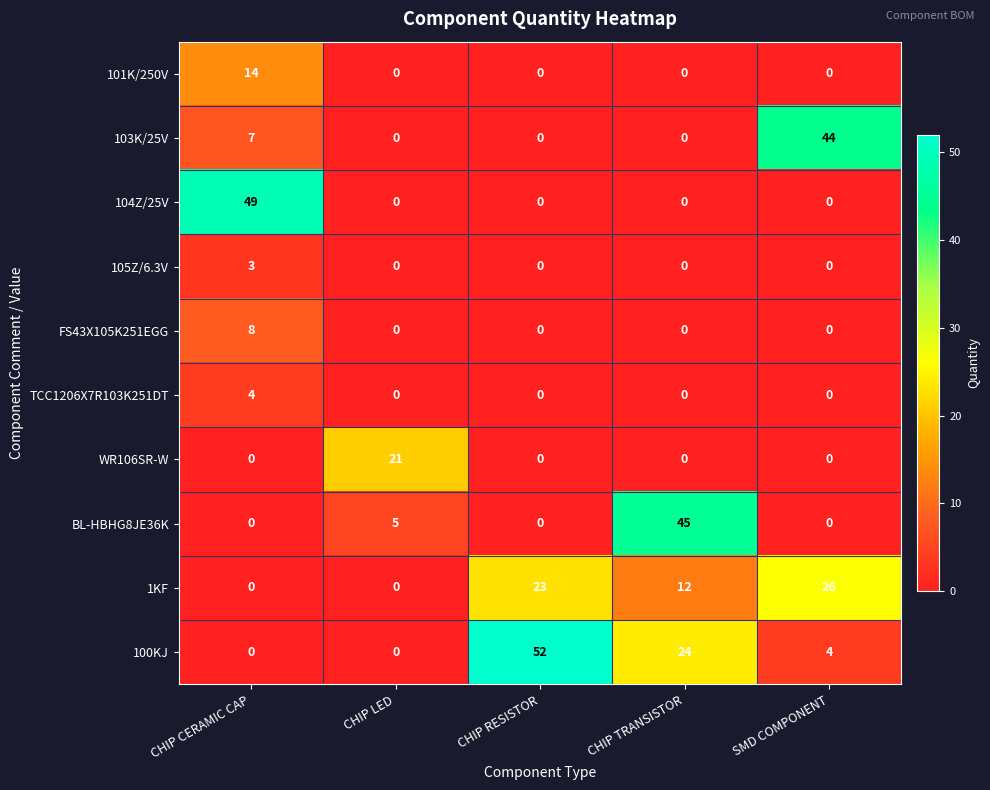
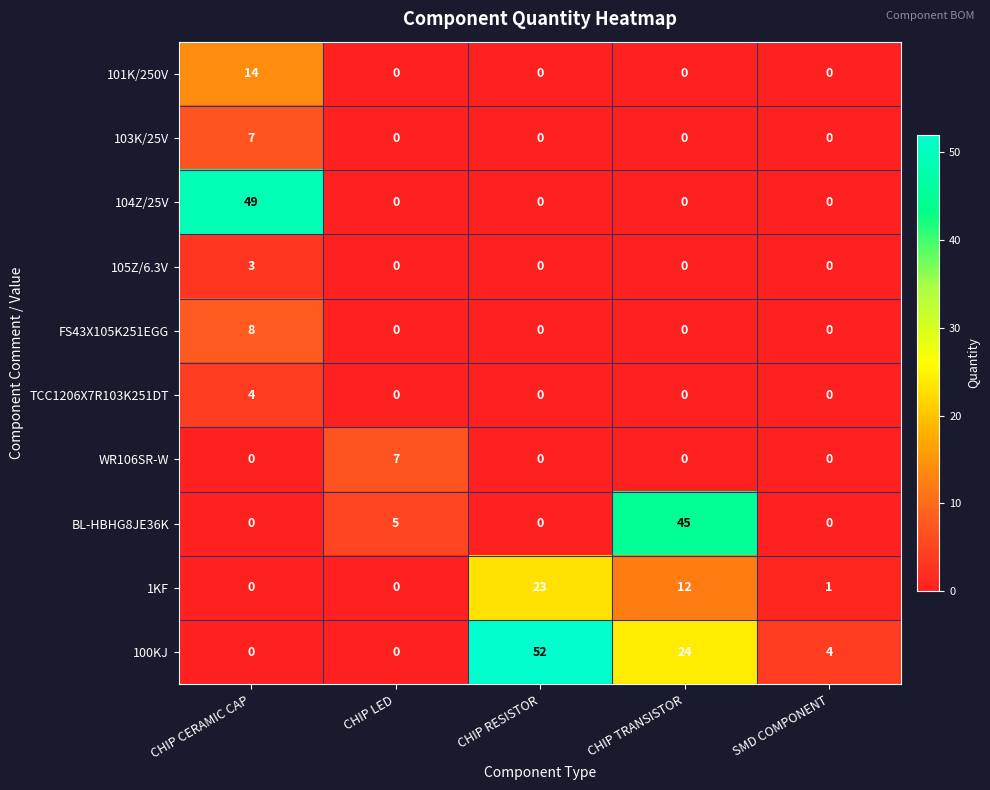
103K/25V, SMD COMPONENT: 44 -> 0
WR106SR-W, CHIP LED: 21 -> 7
1KF, SMD COMPONENT: 26 -> 1
